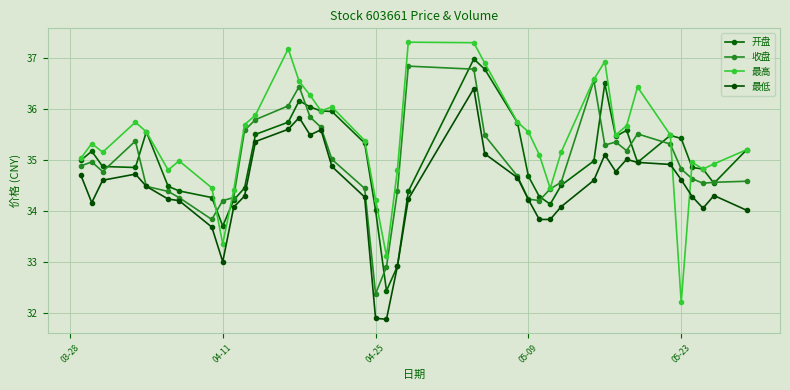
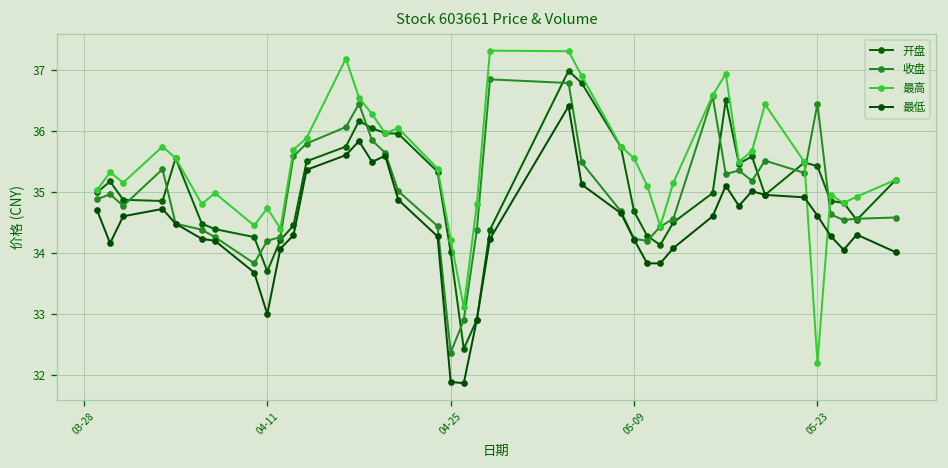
最高, 04-11: 33.4 -> 34.7
收盘, 05-23: 34.8 -> 36.4
